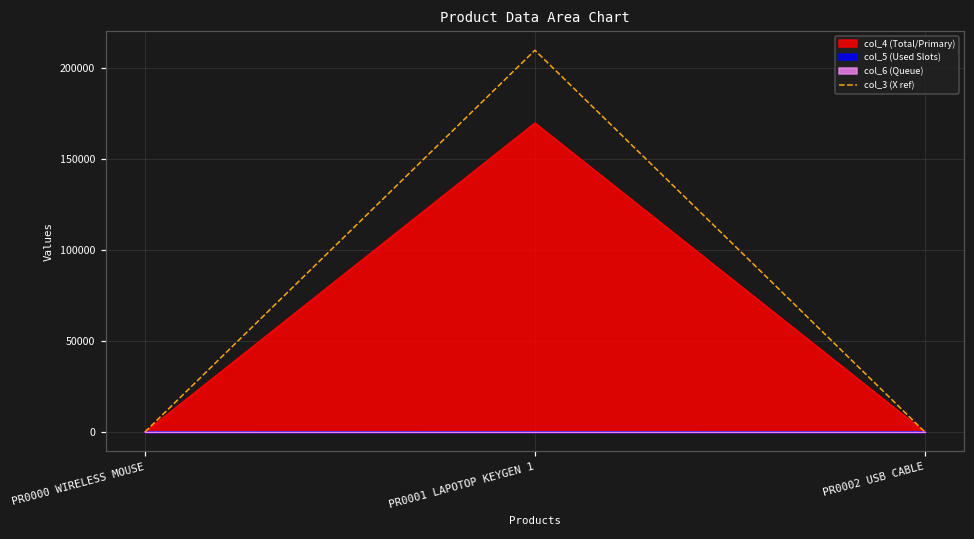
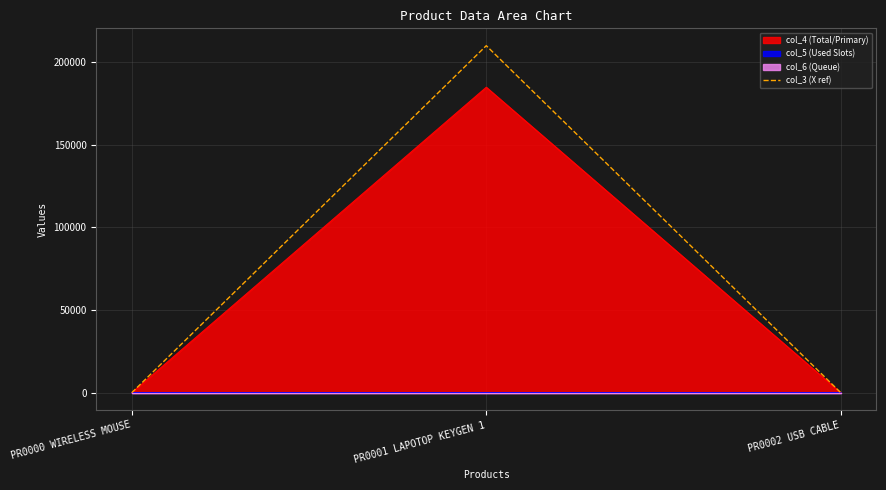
col_4 (Total/Primary), PR0001 LAPOTOP KEYGEN 1: 170000 -> 185000
